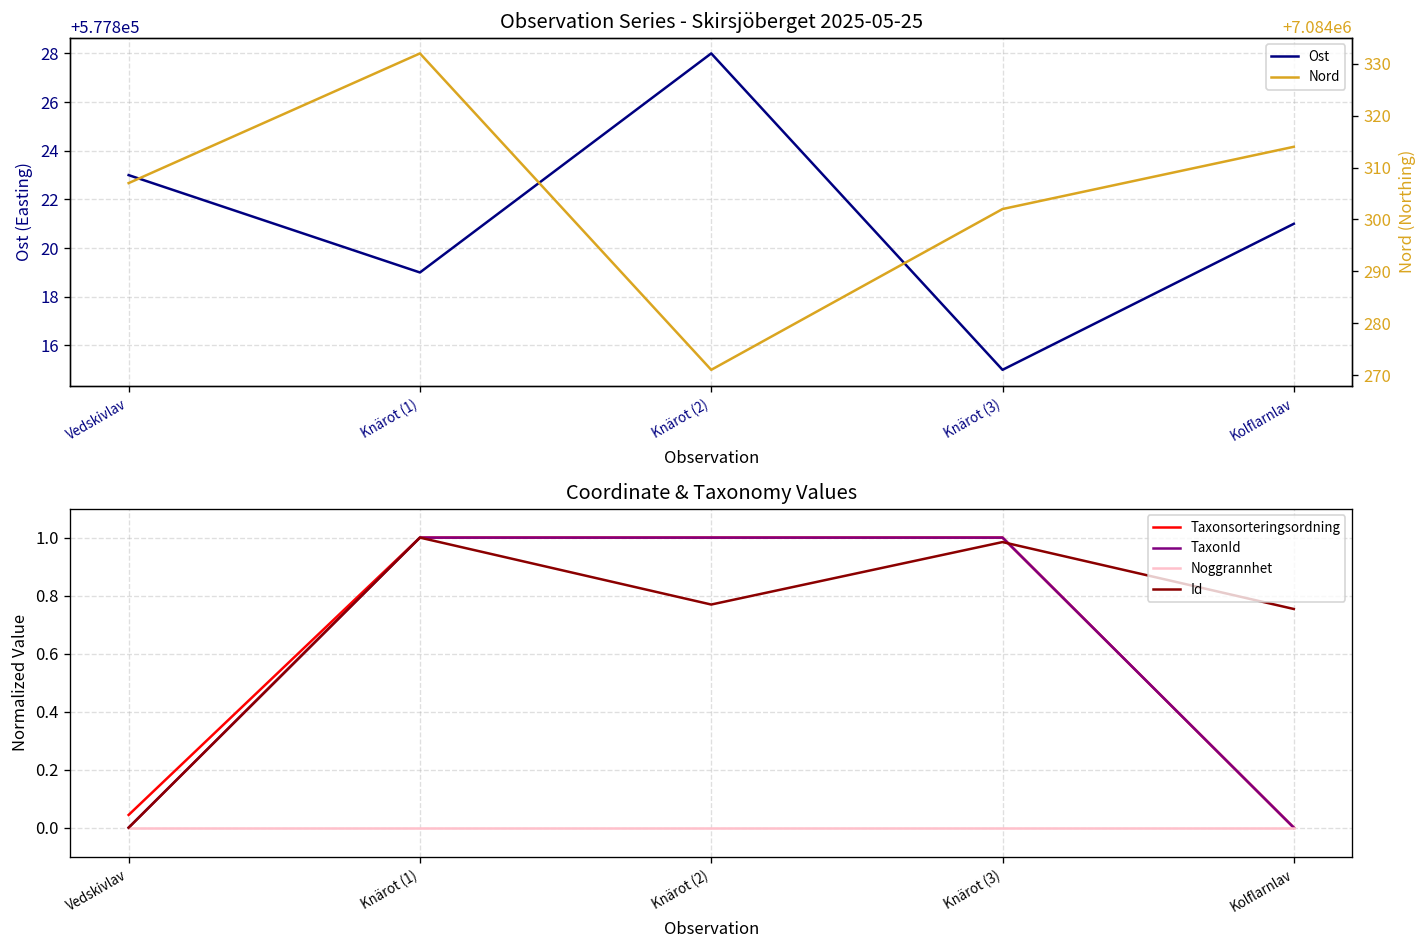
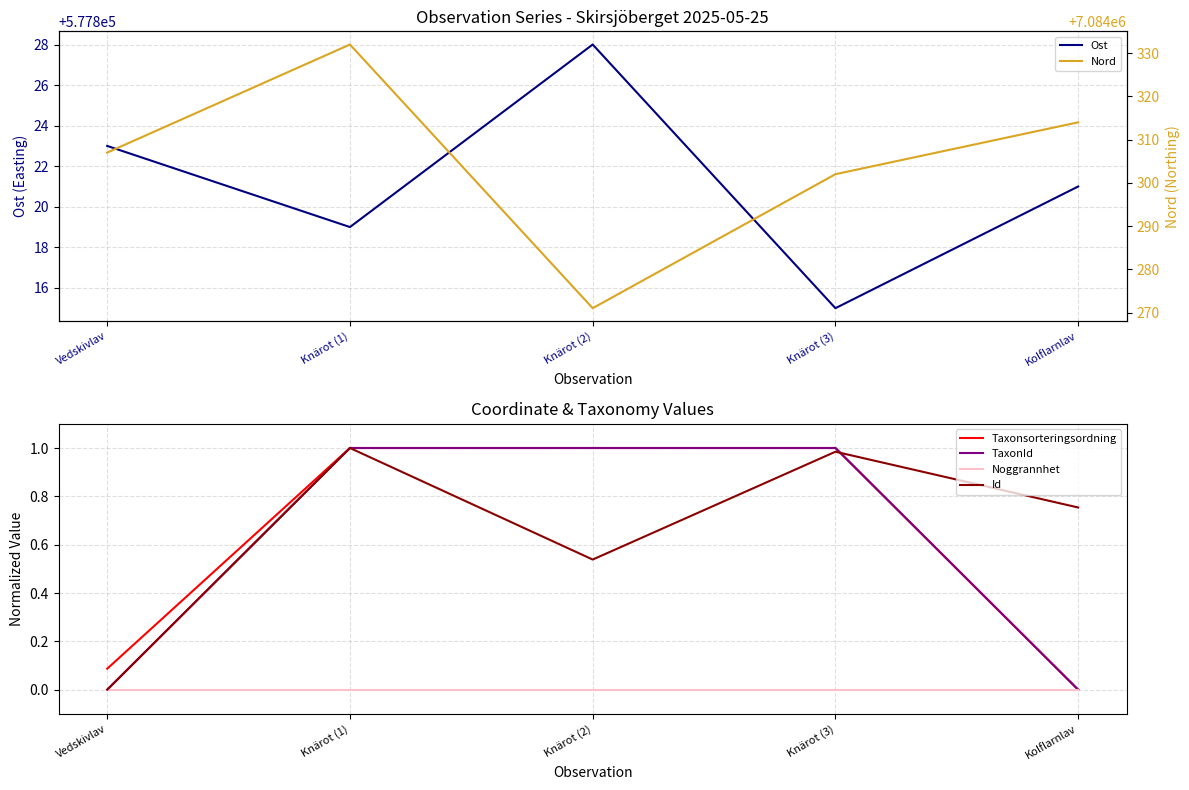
Coordinate & Taxonomy Values, Taxonsorteringsordning, Vedskivlav: 0.04 -> 0.09
Coordinate & Taxonomy Values, Id, Knärot (2): 0.77 -> 0.54
